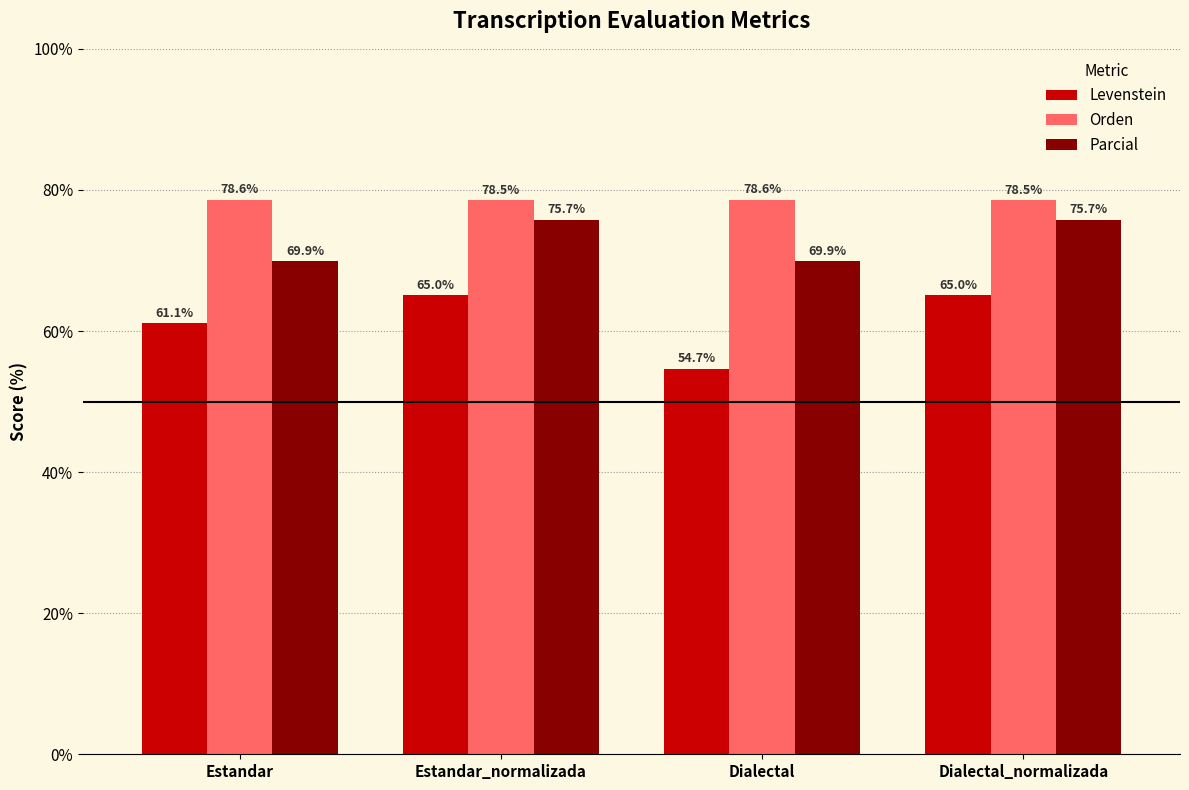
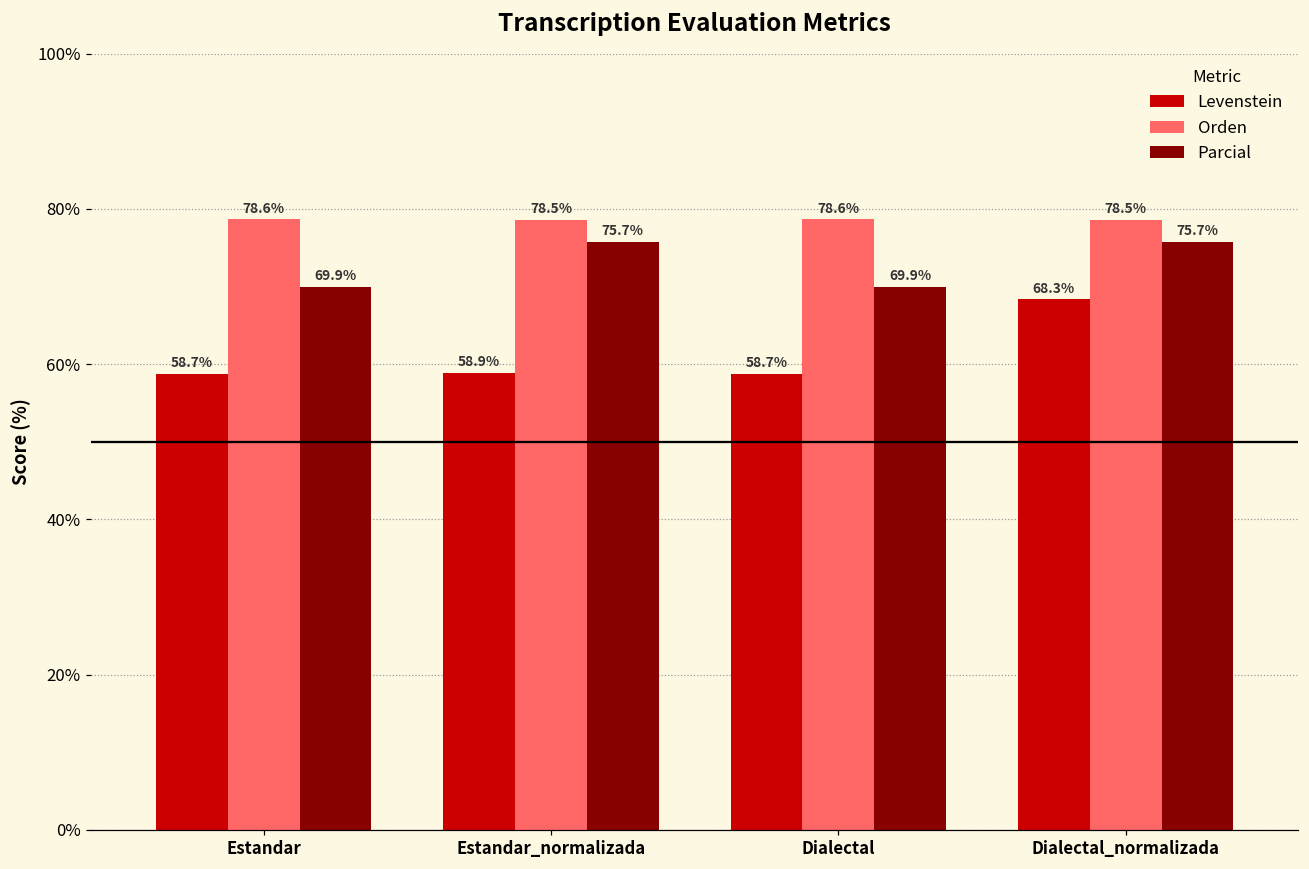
Levenstein, Estandar: 61.1% -> 58.7%
Levenstein, Estandar_normalizada: 65.0% -> 58.9%
Levenstein, Dialectal: 54.7% -> 58.7%
Levenstein, Dialectal_normalizada: 65.0% -> 68.3%
